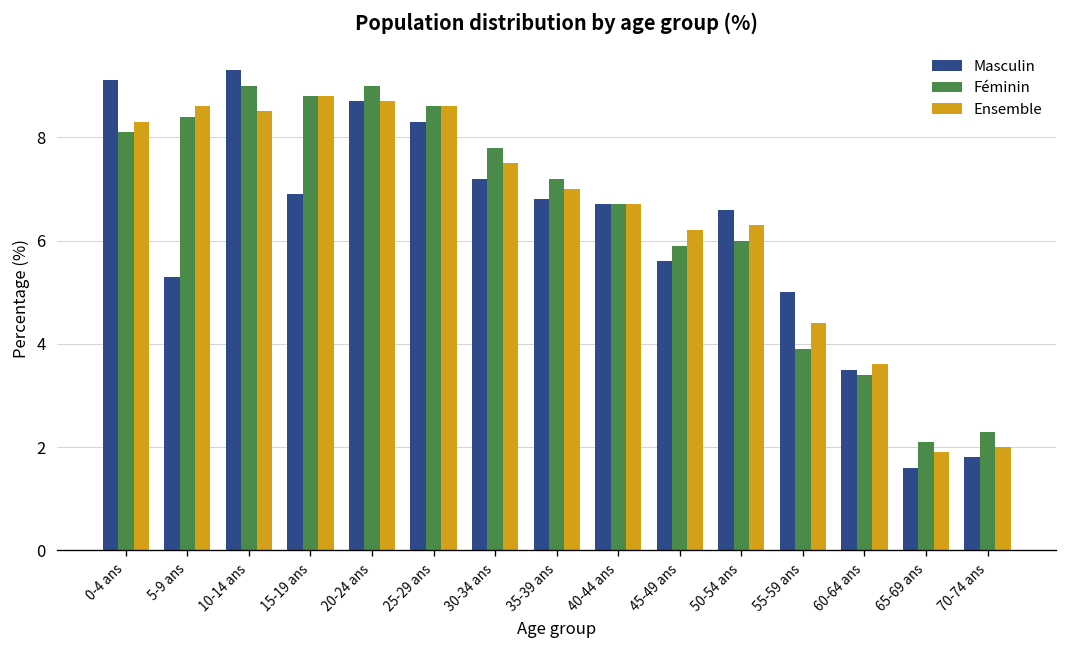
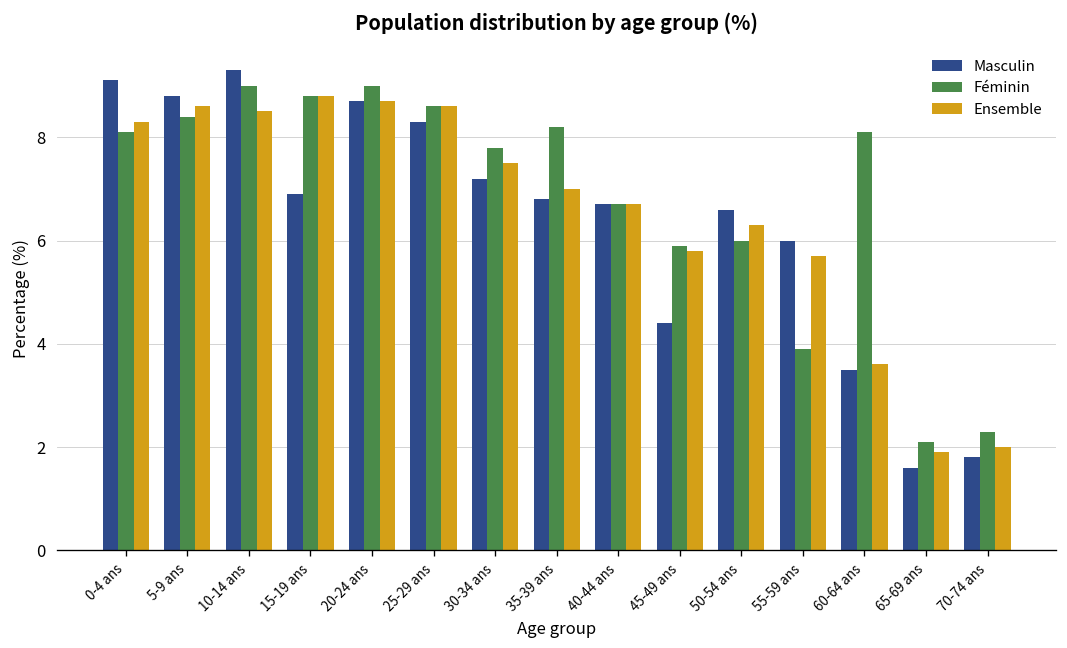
Masculin, 5-9 ans: 5.3 -> 8.8
Féminin, 35-39 ans: 7.2 -> 8.2
Masculin, 45-49 ans: 5.6 -> 4.4
Ensemble, 45-49 ans: 6.2 -> 5.8
Masculin, 55-59 ans: 5 -> 6
Ensemble, 55-59 ans: 4.4 -> 5.7
Féminin, 60-64 ans: 3.4 -> 8.1
